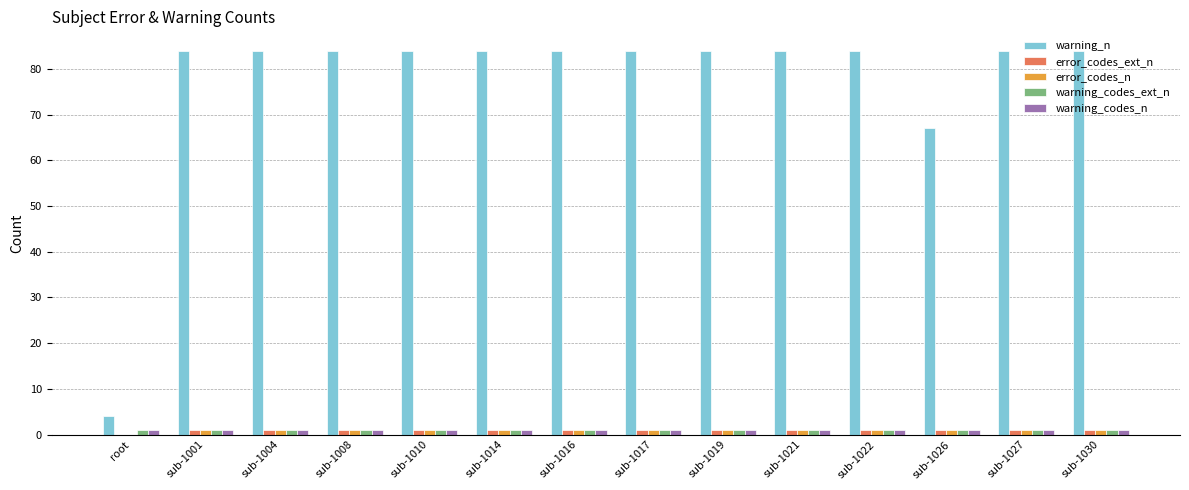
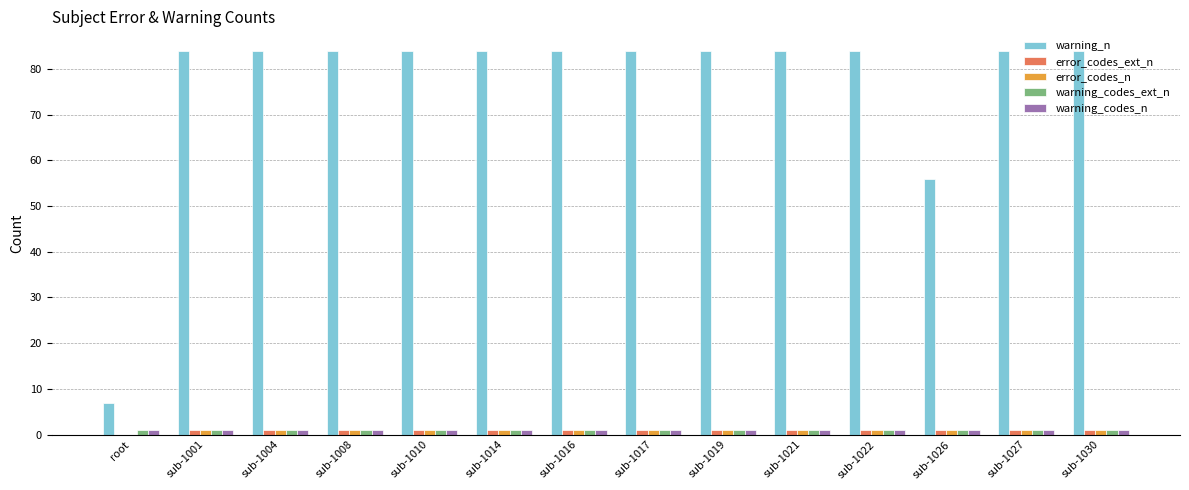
warning_n, root: 4 -> 7
warning_n, sub-1026: 67 -> 56
